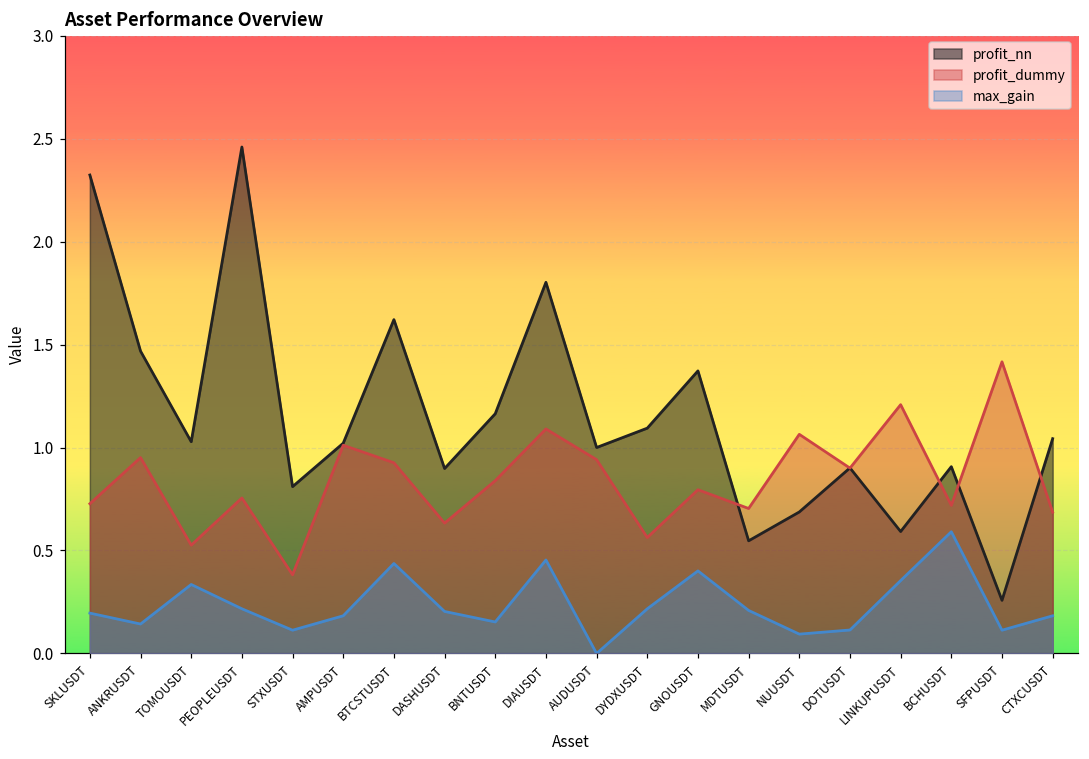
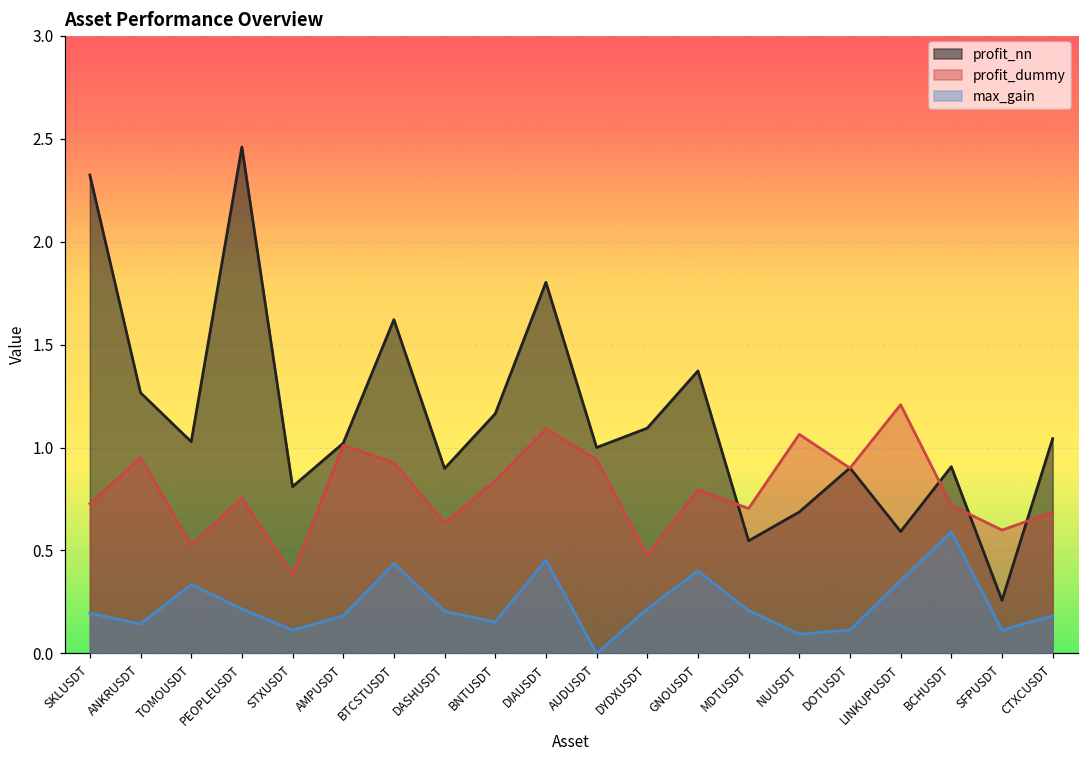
profit_nn, ANKRUSDT: 1.47 -> 1.27
profit_dummy, DYDXUSDT: 0.56 -> 0.48
profit_dummy, SFPUSDT: 1.42 -> 0.60
